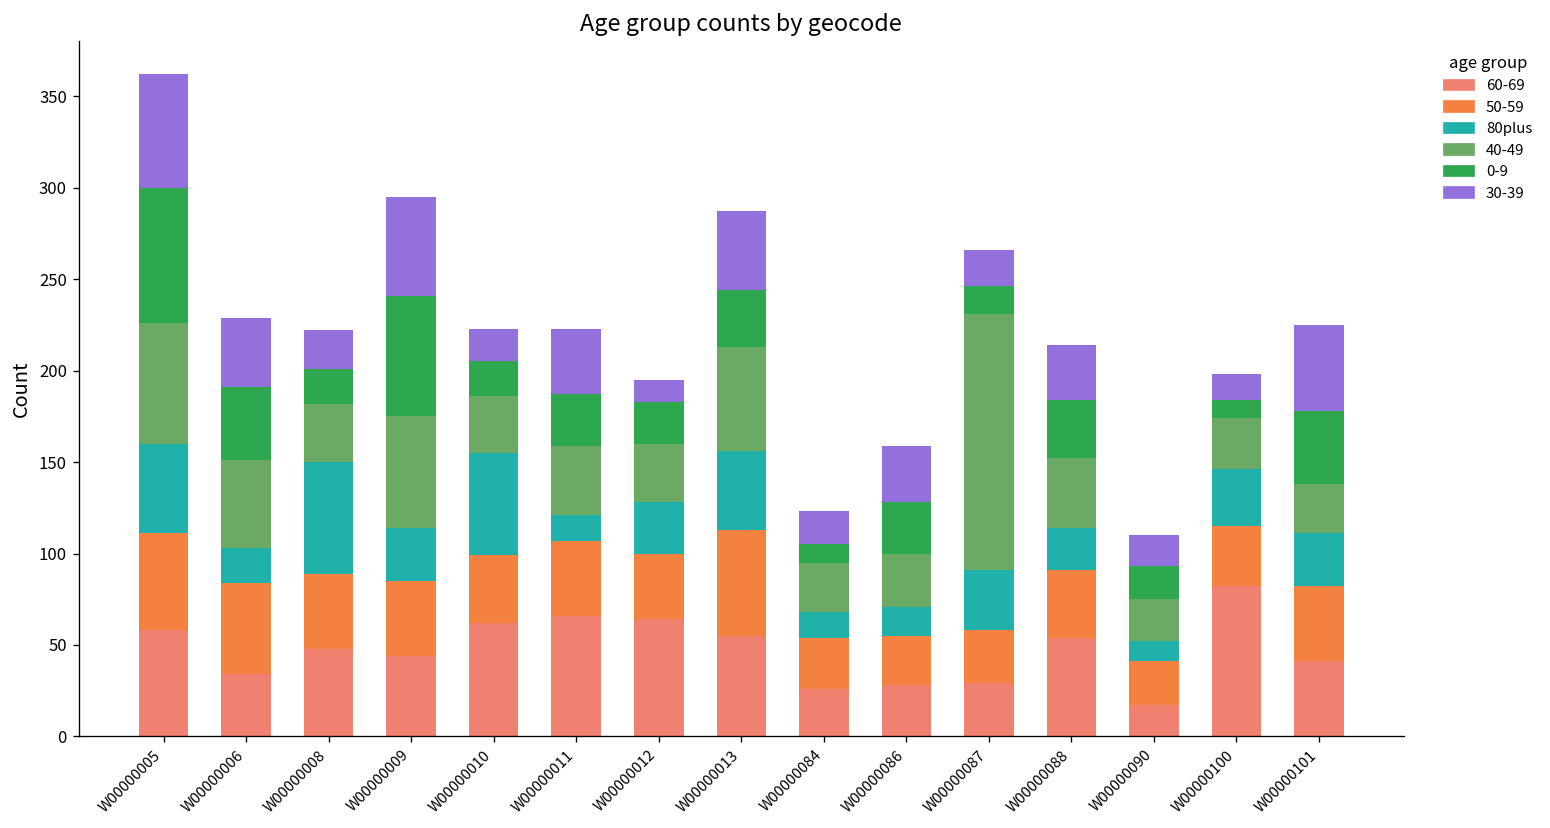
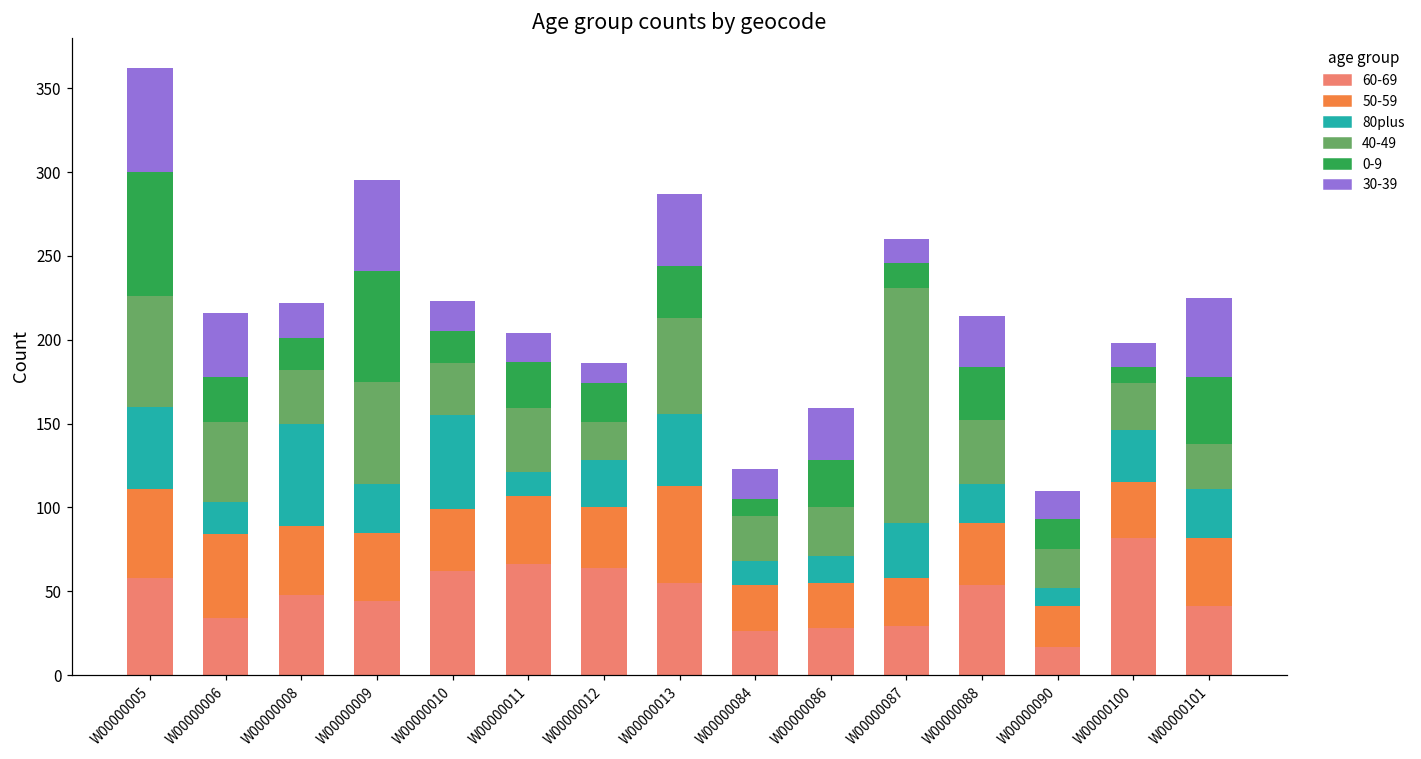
0-9, W00000006: 40 -> 27
30-39, W00000011: 36 -> 17
40-49, W00000012: 32 -> 23
30-39, W00000087: 20 -> 14
